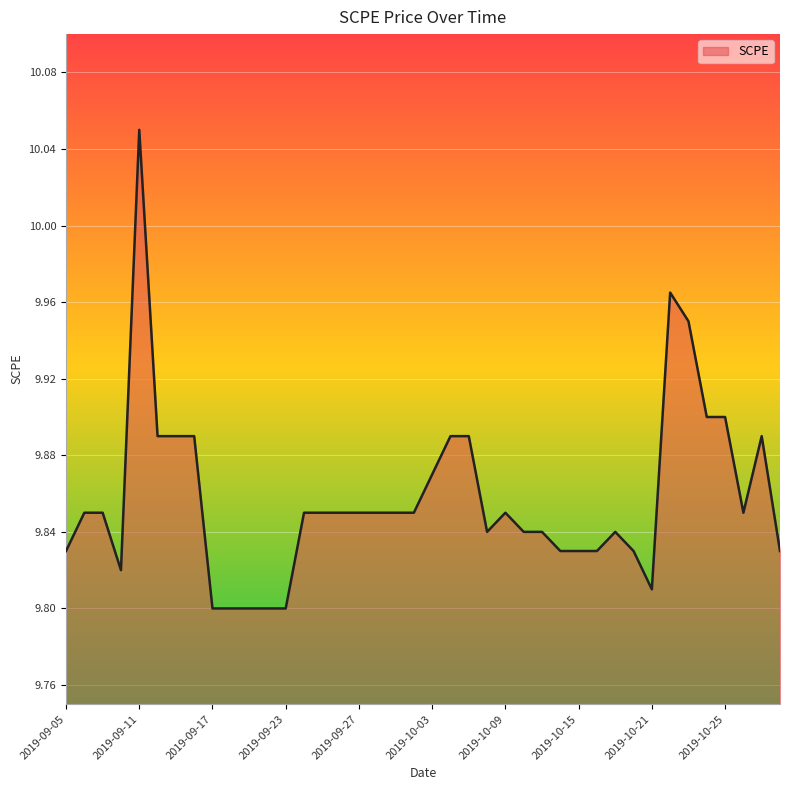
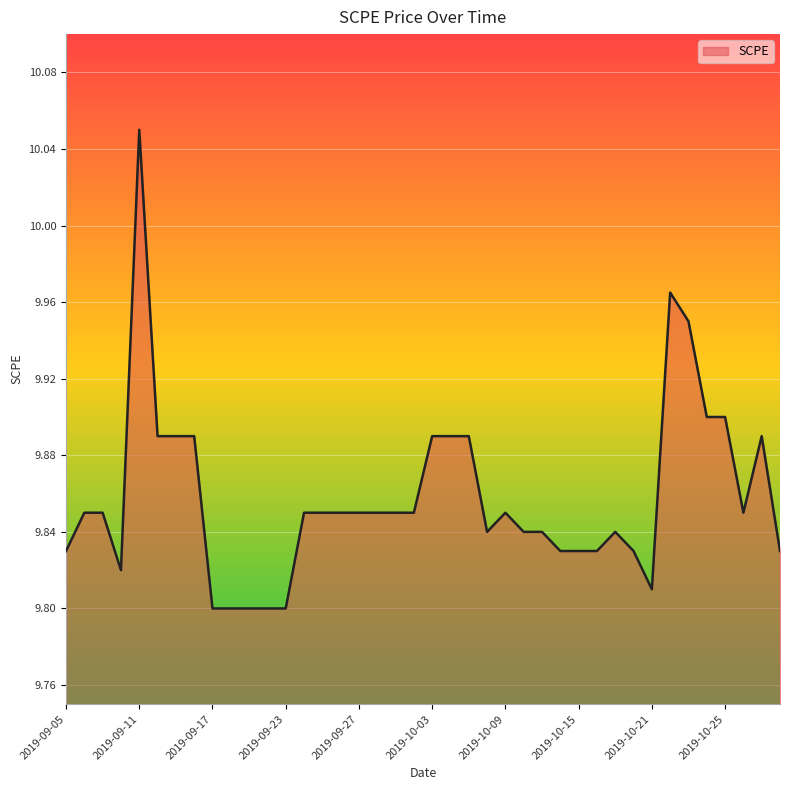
2019-10-03: 9.87 -> 9.89
